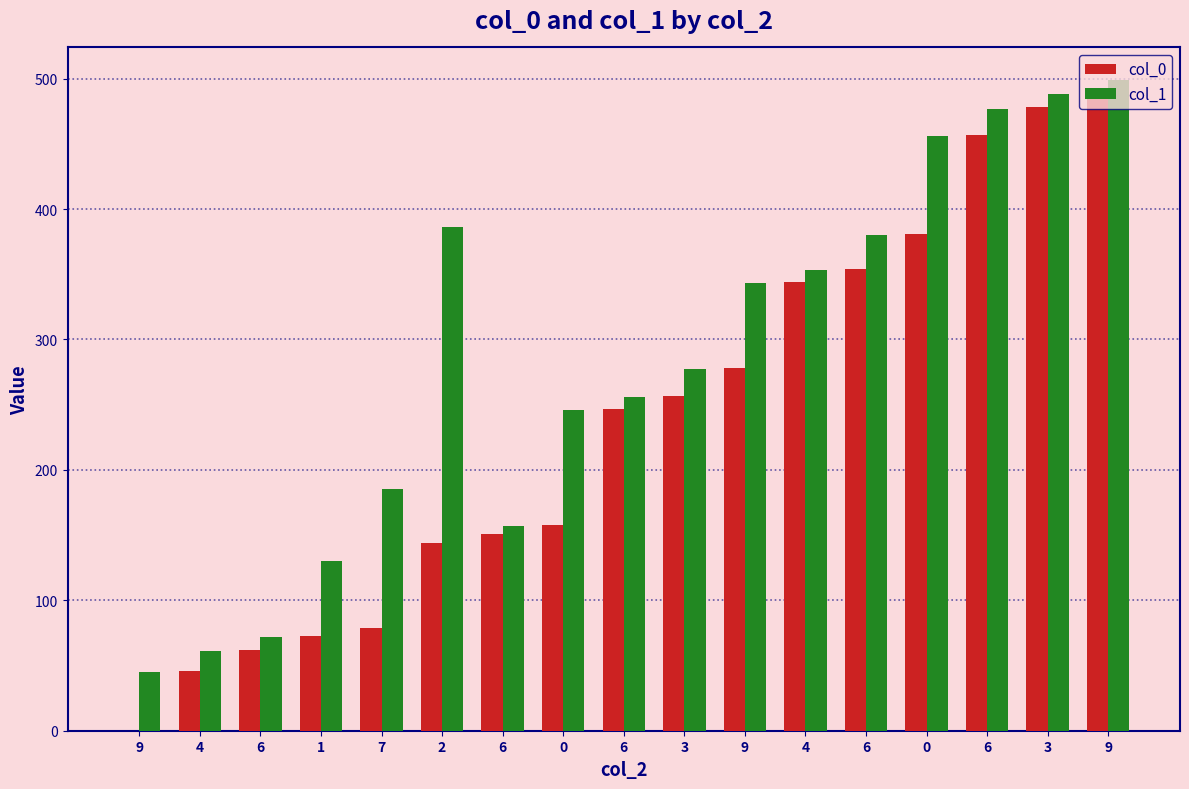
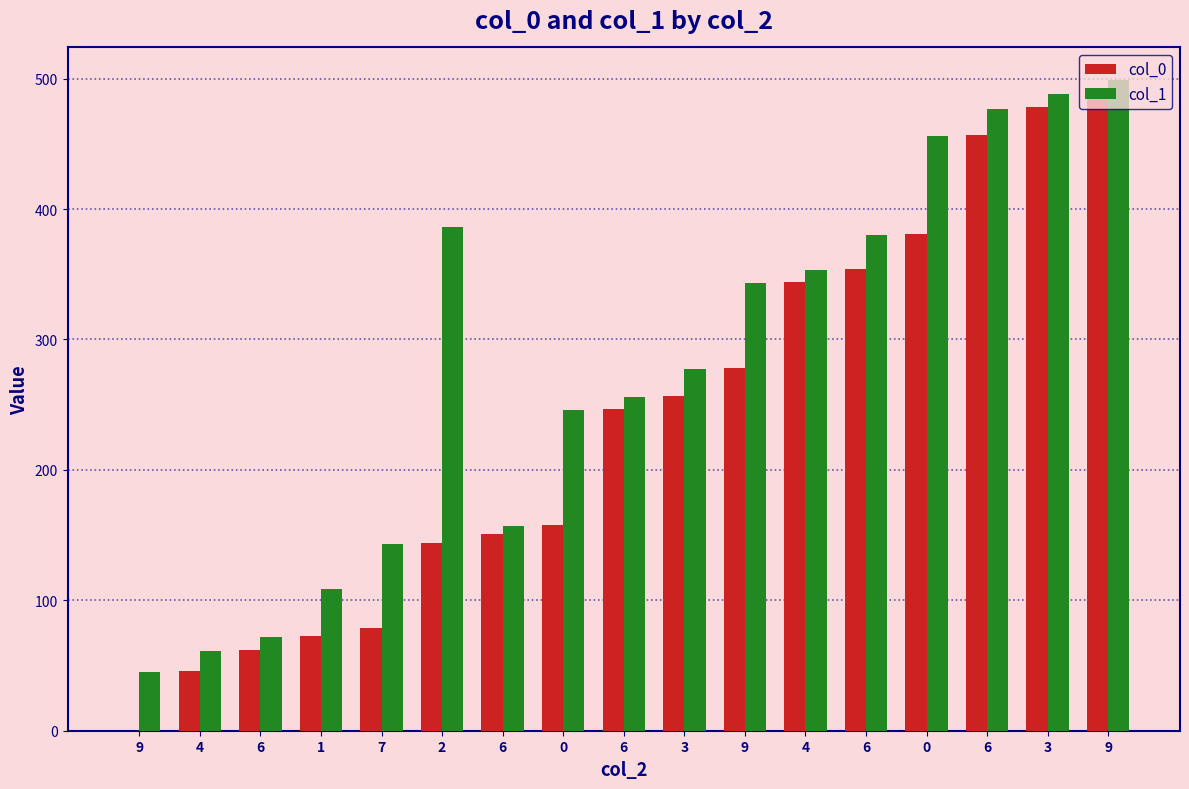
col_1, 1: 130 -> 109
col_1, 7: 185 -> 143
